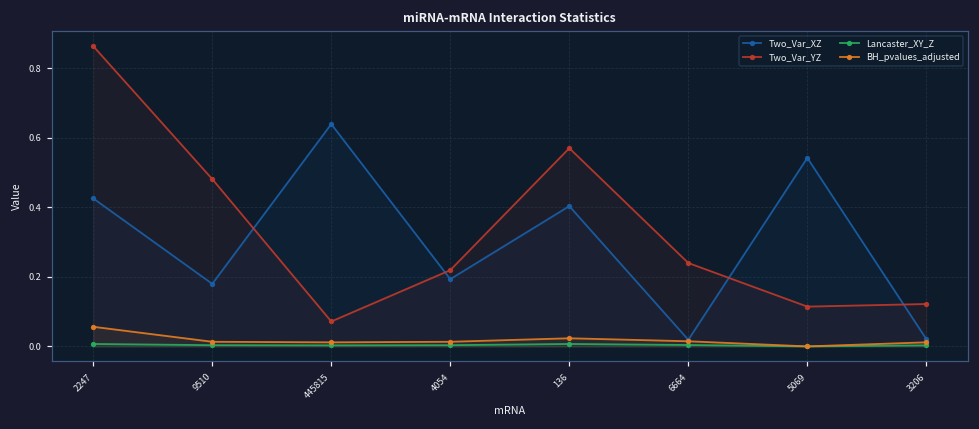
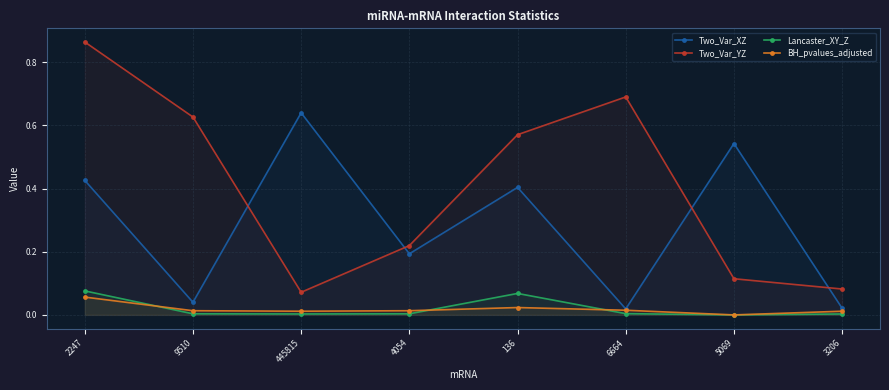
Lancaster_XY_Z, 2247: 0.01 -> 0.08
Two_Var_XZ, 9510: 0.18 -> 0.04
Two_Var_YZ, 9510: 0.48 -> 0.63
Lancaster_XY_Z, 136: 0.01 -> 0.07
Two_Var_YZ, 6664: 0.24 -> 0.69
Two_Var_YZ, 3206: 0.12 -> 0.08
